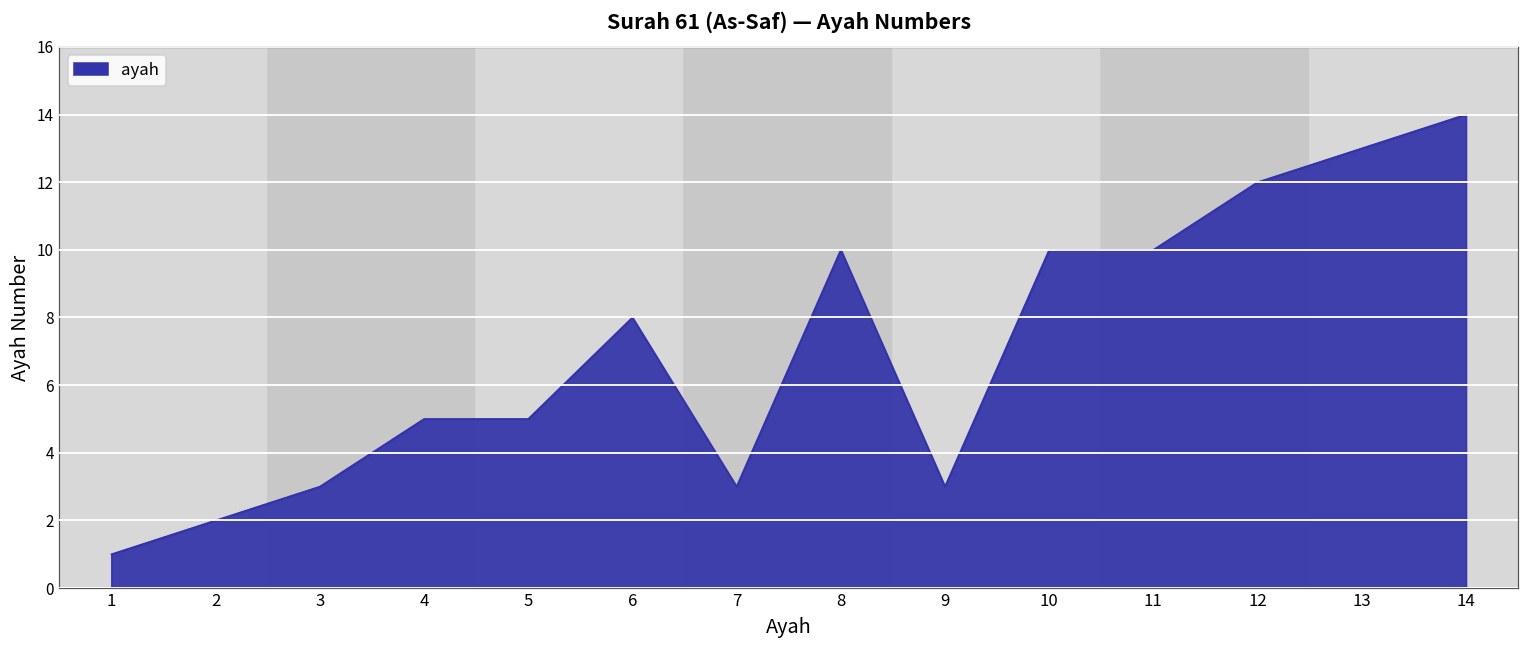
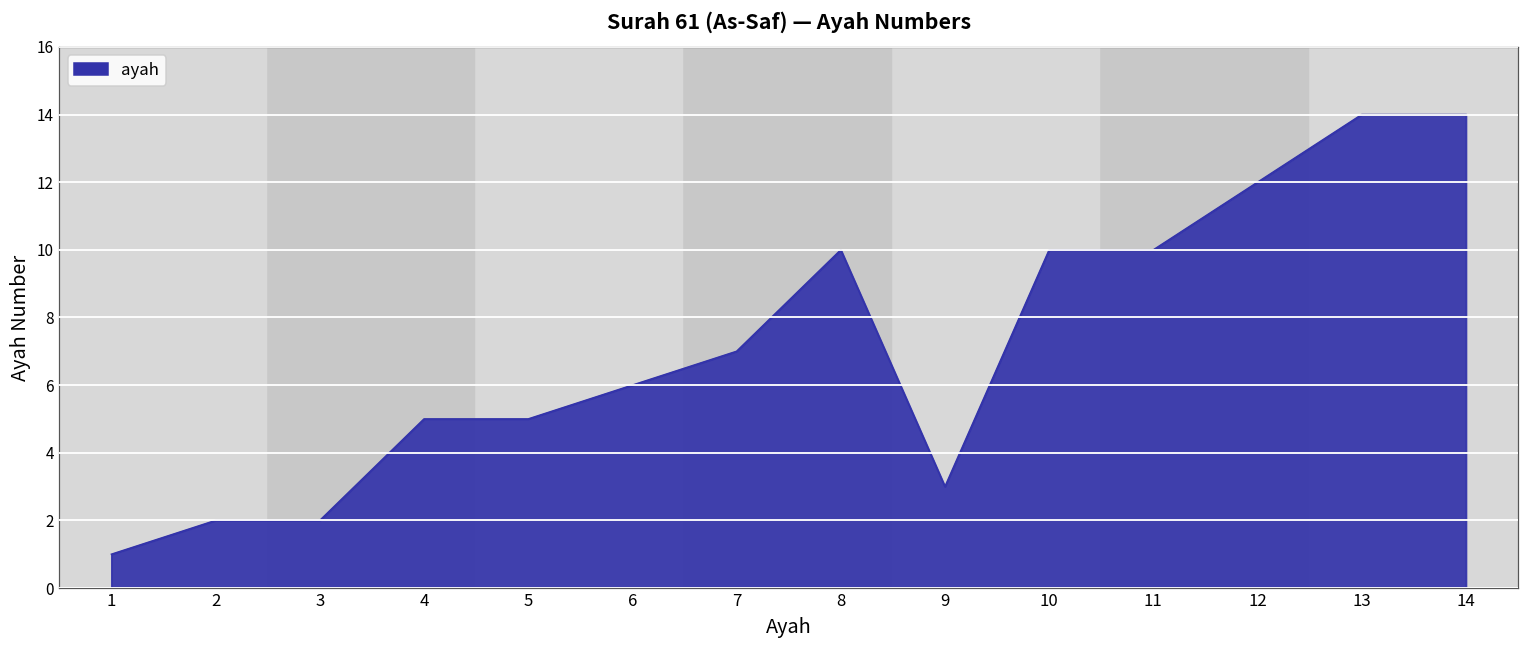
3: 3 -> 2
6: 8 -> 6
7: 3 -> 7
13: 13 -> 14
